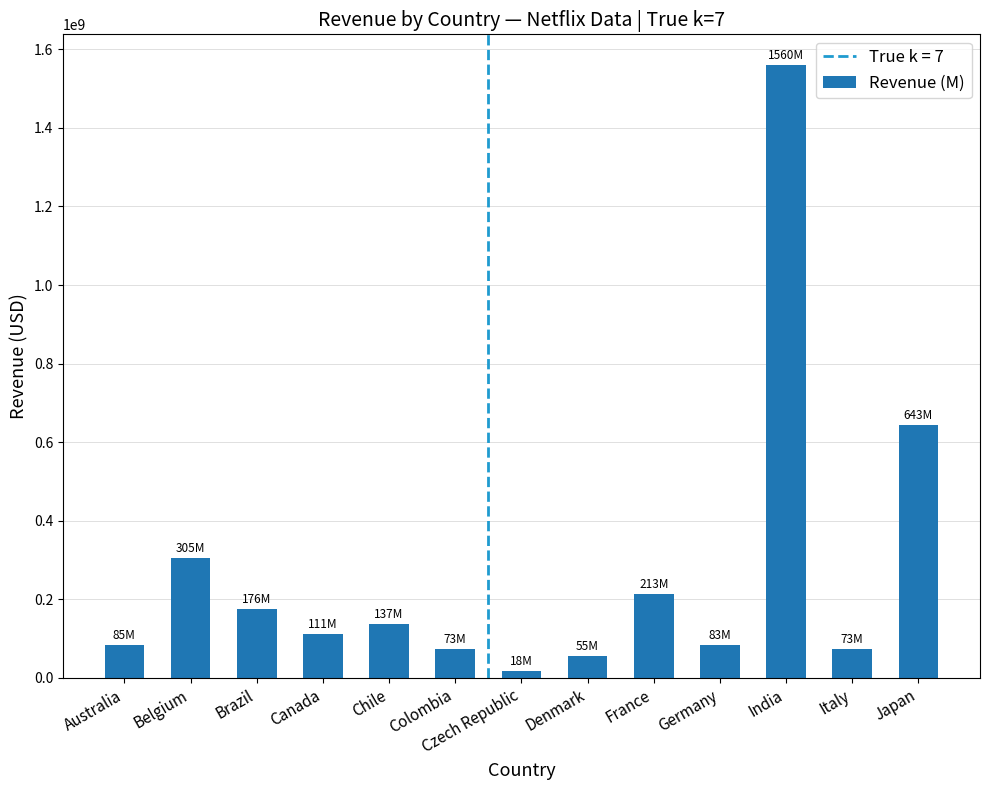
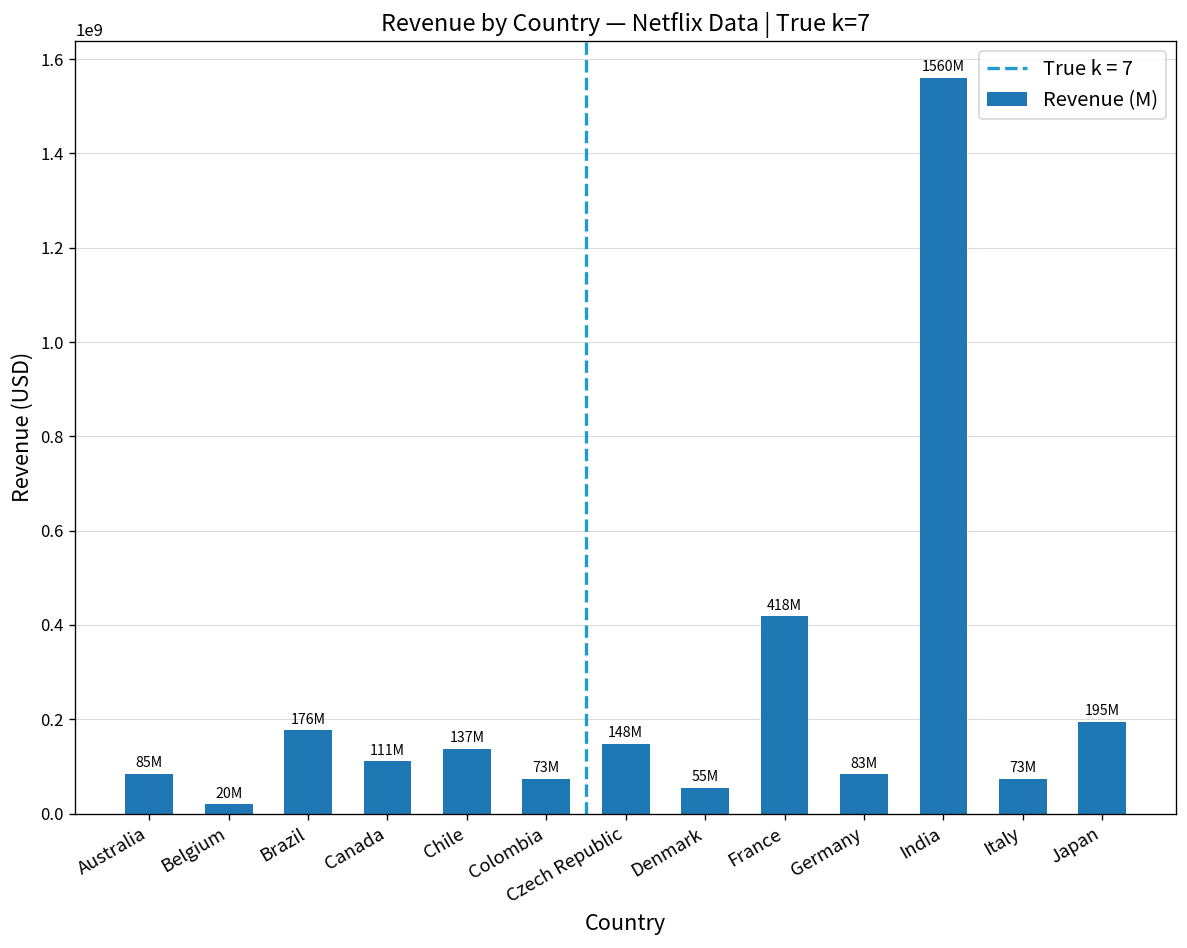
Belgium: 305M -> 20M
Czech Republic: 18M -> 148M
France: 213M -> 418M
Japan: 643M -> 195M
